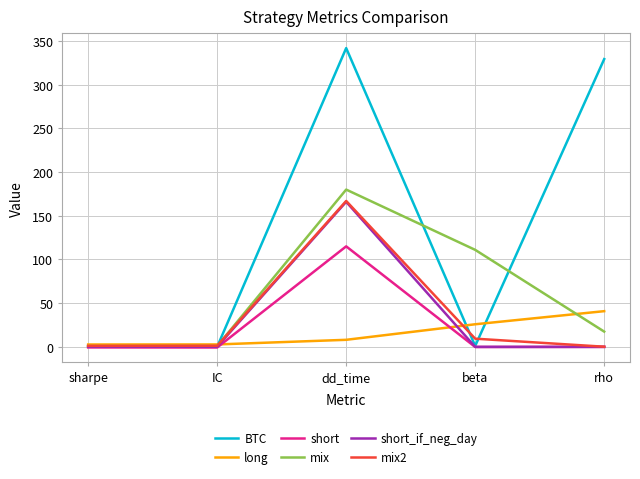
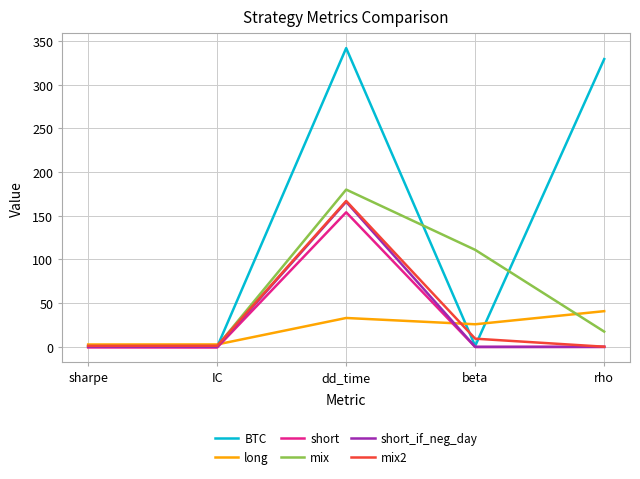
long, dd_time: 10 -> 30
short, dd_time: 120 -> 150
